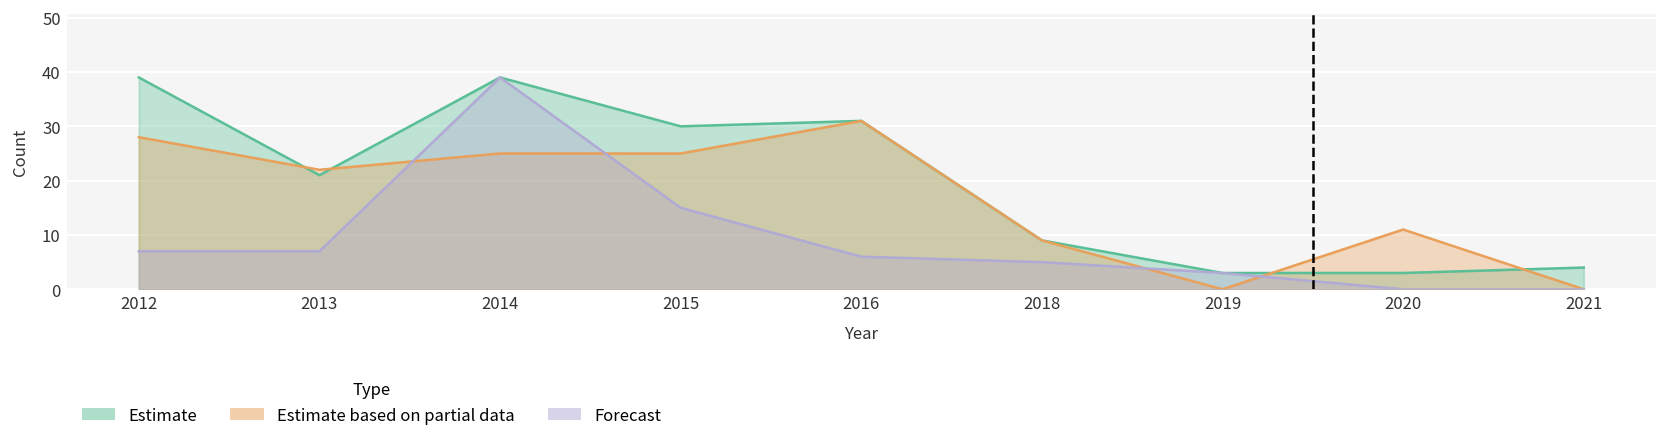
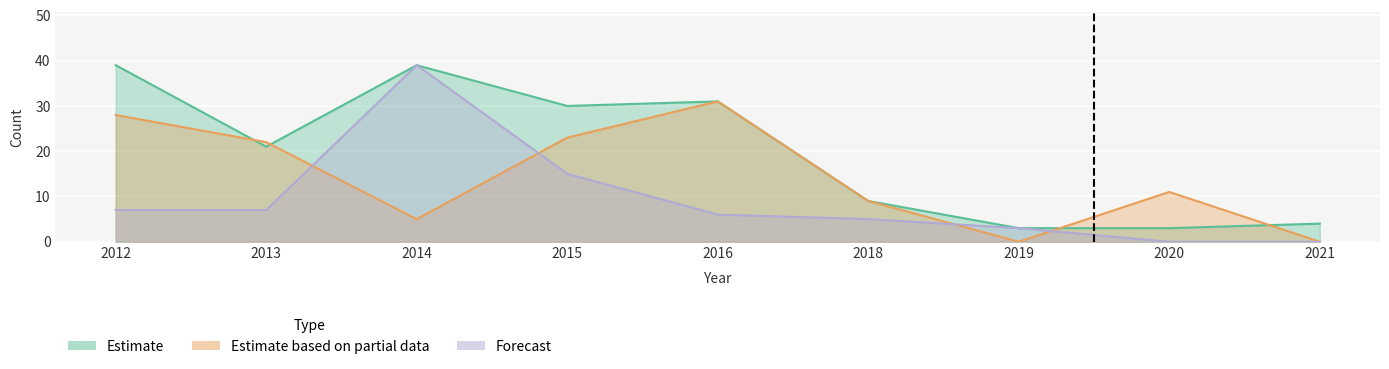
Estimate based on partial data, 2014: 25 -> 5
Estimate based on partial data, 2015: 25 -> 23
